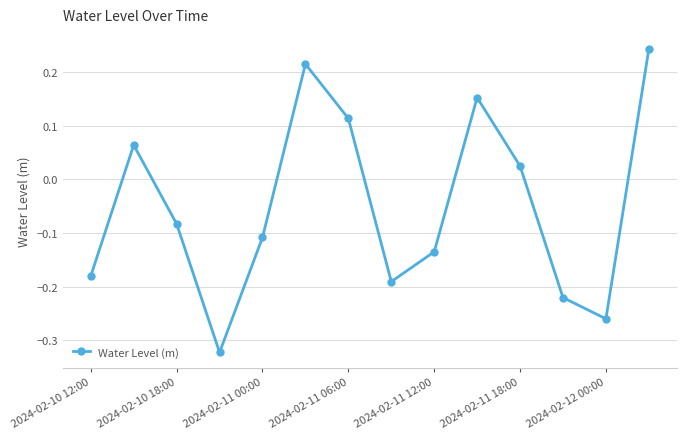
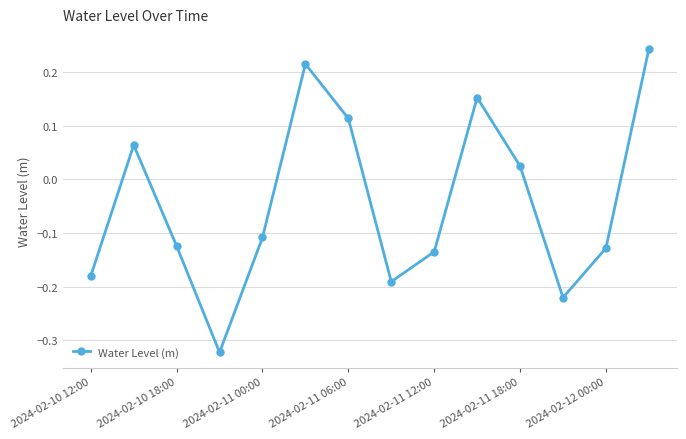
2024-02-10 18:00: -0.08 -> -0.12
2024-02-12 00:00: -0.26 -> -0.13
